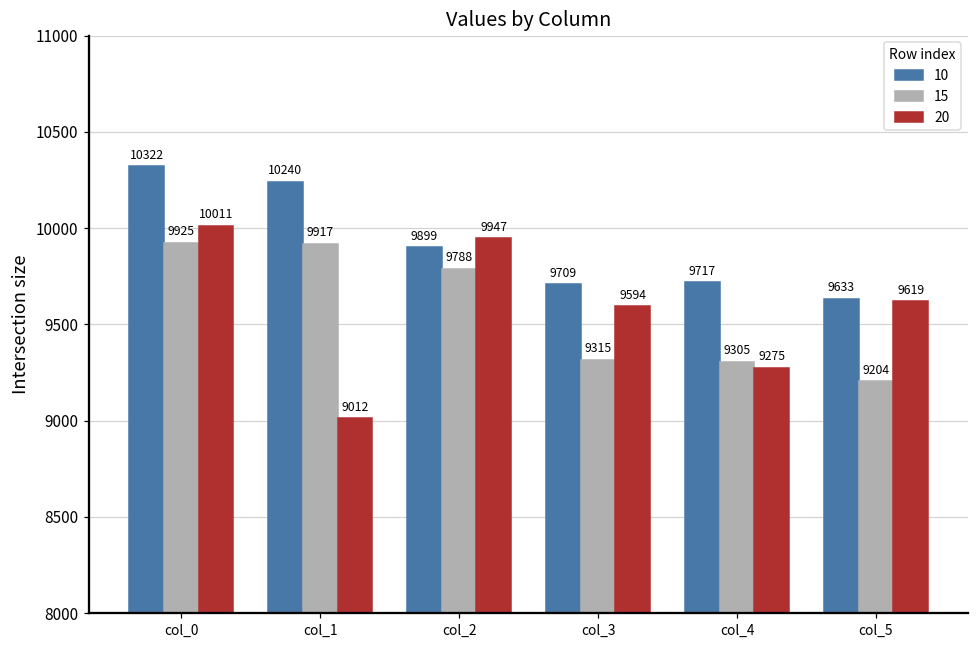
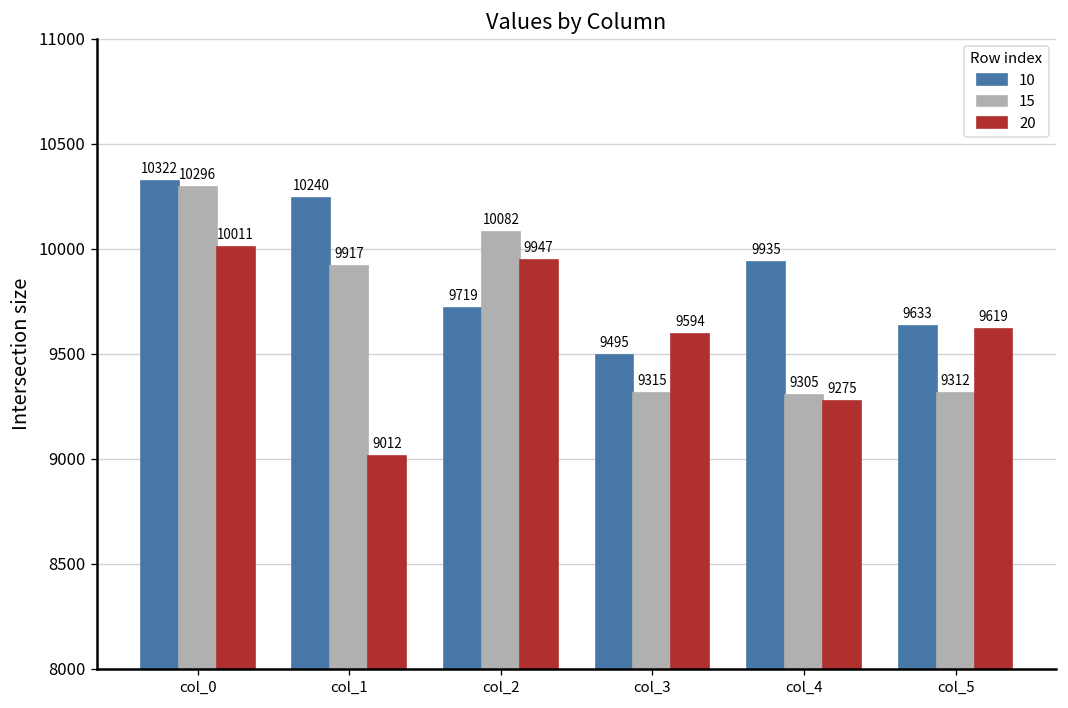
15, col_0: 9925 -> 10296
10, col_2: 9899 -> 9719
15, col_2: 9788 -> 10082
10, col_3: 9709 -> 9495
10, col_4: 9717 -> 9935
15, col_5: 9204 -> 9312
